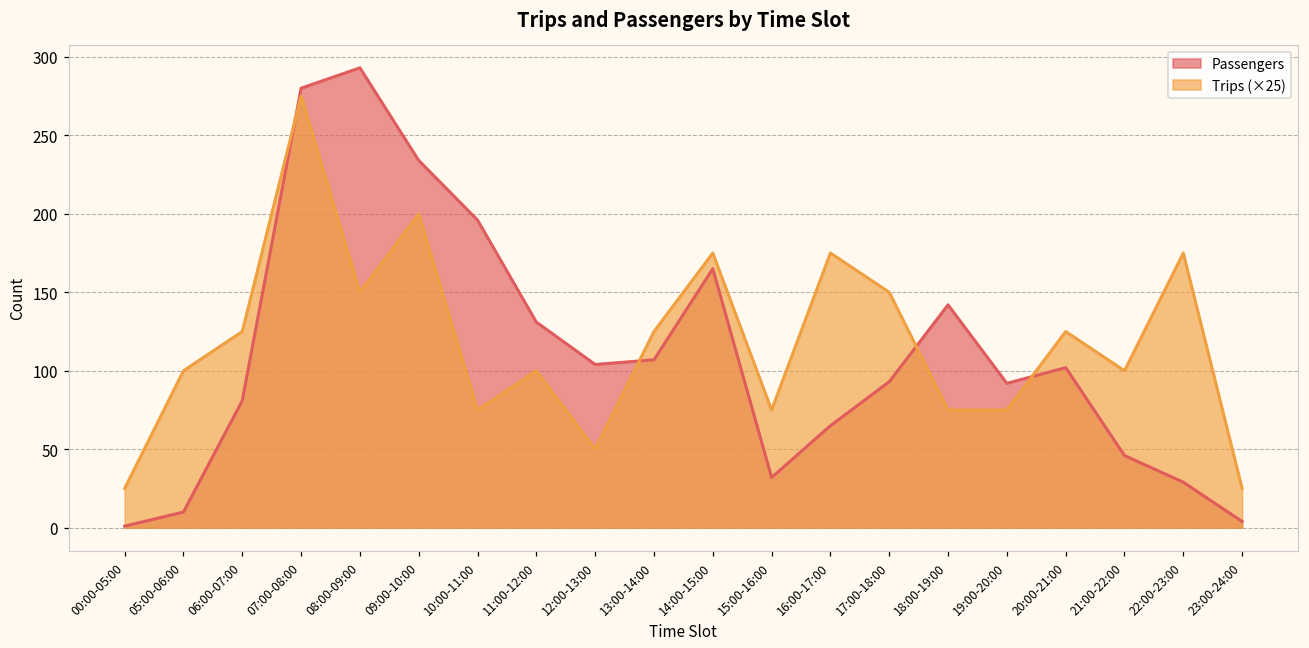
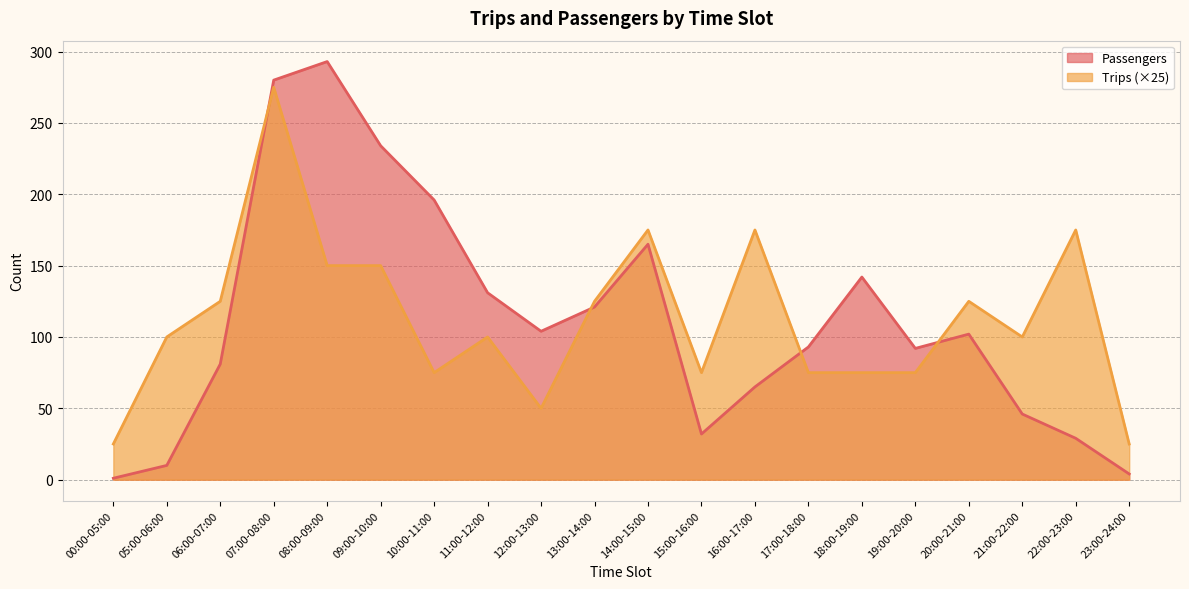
Trips (×25), 09:00-10:00: 200 -> 150
Passengers, 13:00-14:00: 107 -> 121
Trips (×25), 17:00-18:00: 150 -> 75
